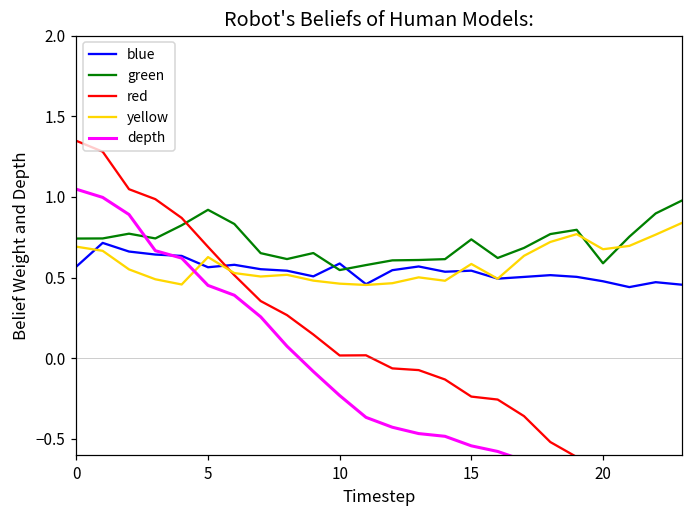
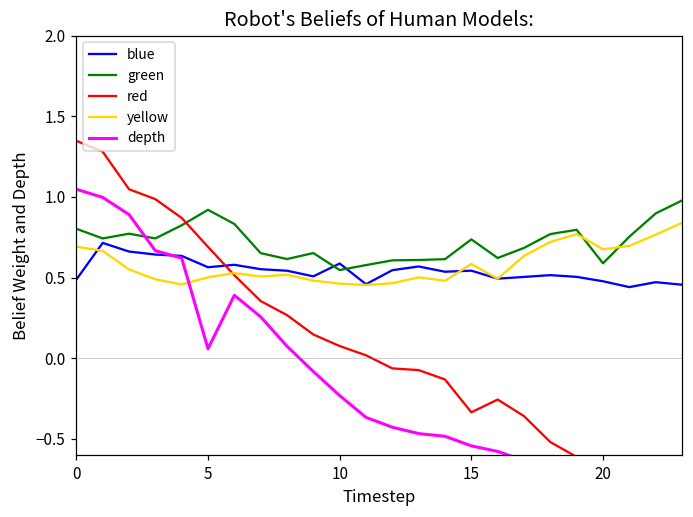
blue, 0: 0.57 -> 0.49
green, 0: 0.74 -> 0.80
yellow, 5: 0.63 -> 0.50
depth, 5: 0.45 -> 0.06
red, 10: 0.02 -> 0.08
red, 15: -0.24 -> -0.33
